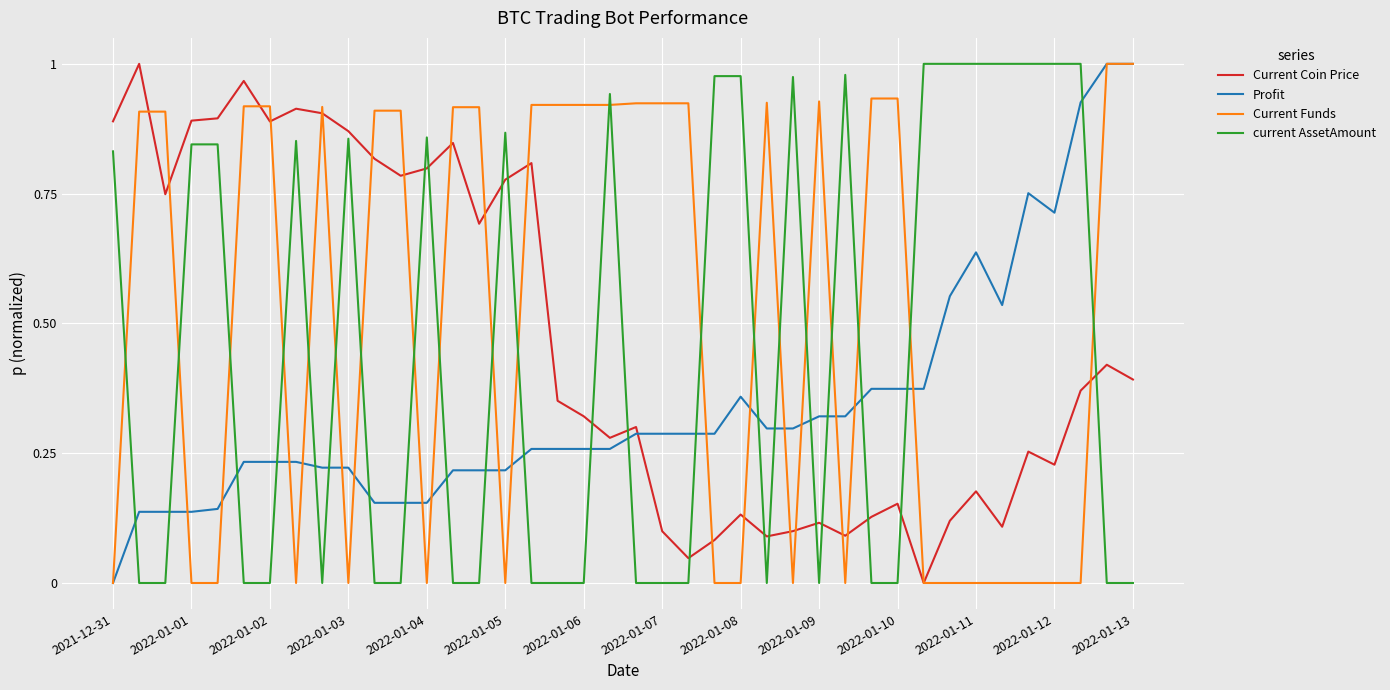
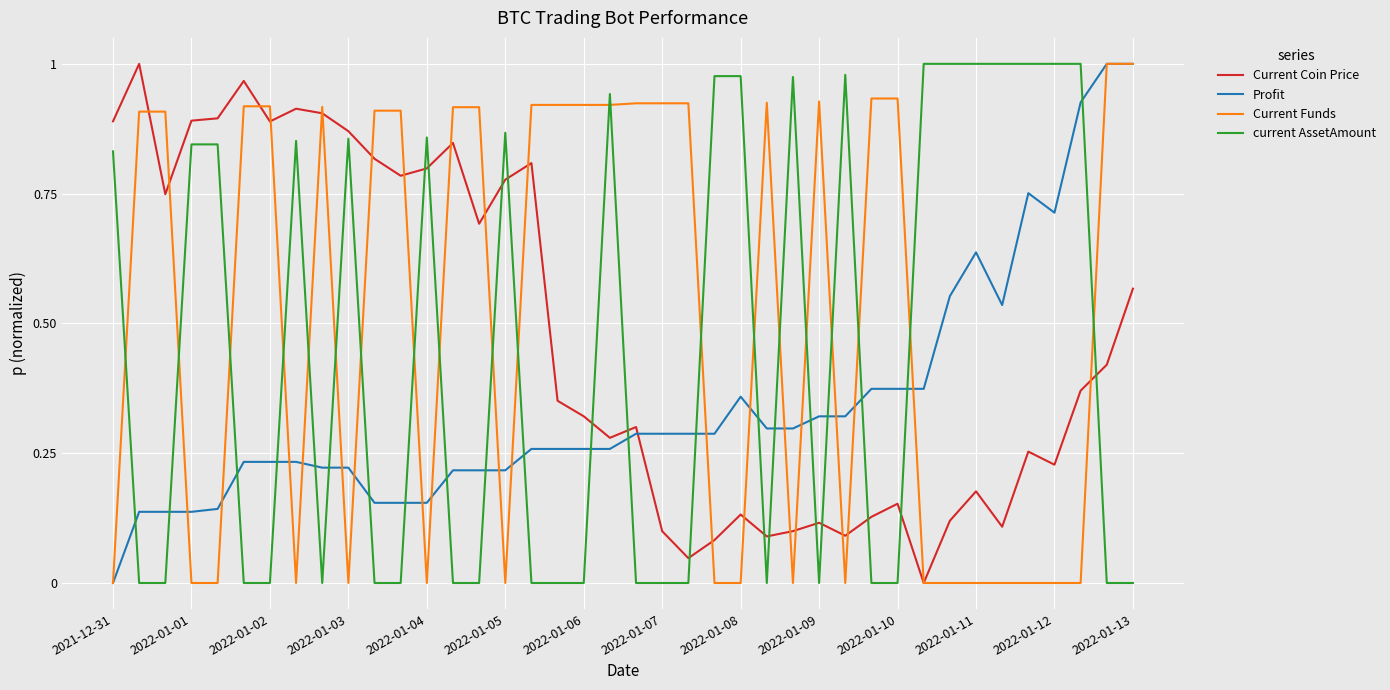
Current Coin Price, 2022-01-13: 0.39 -> 0.57
